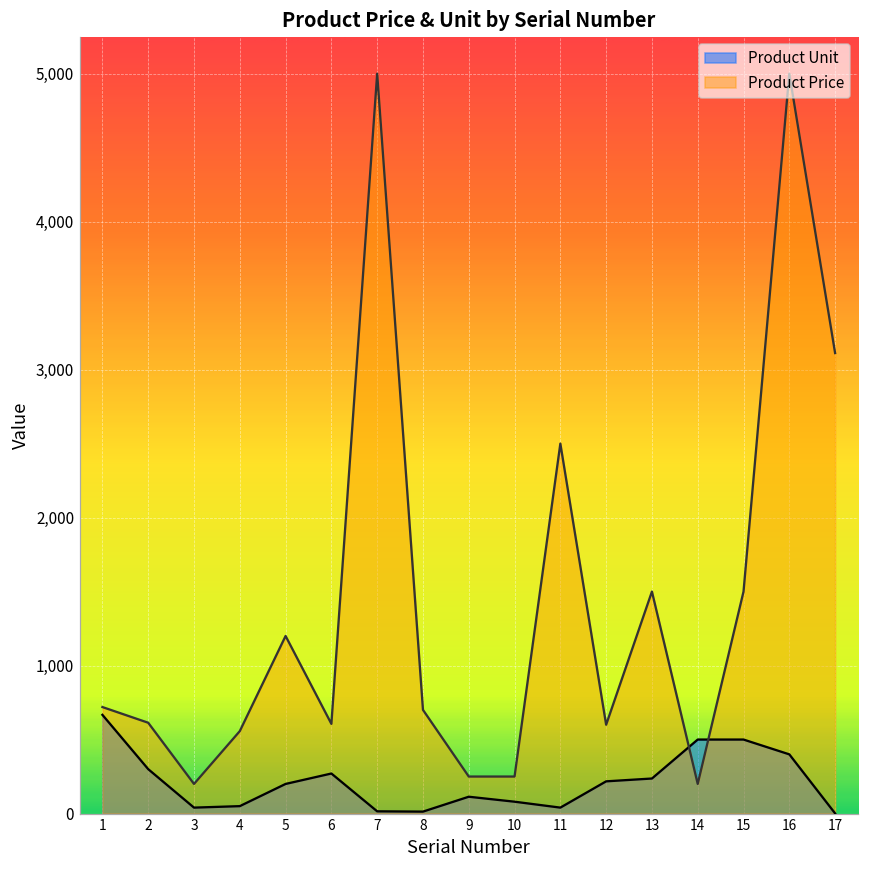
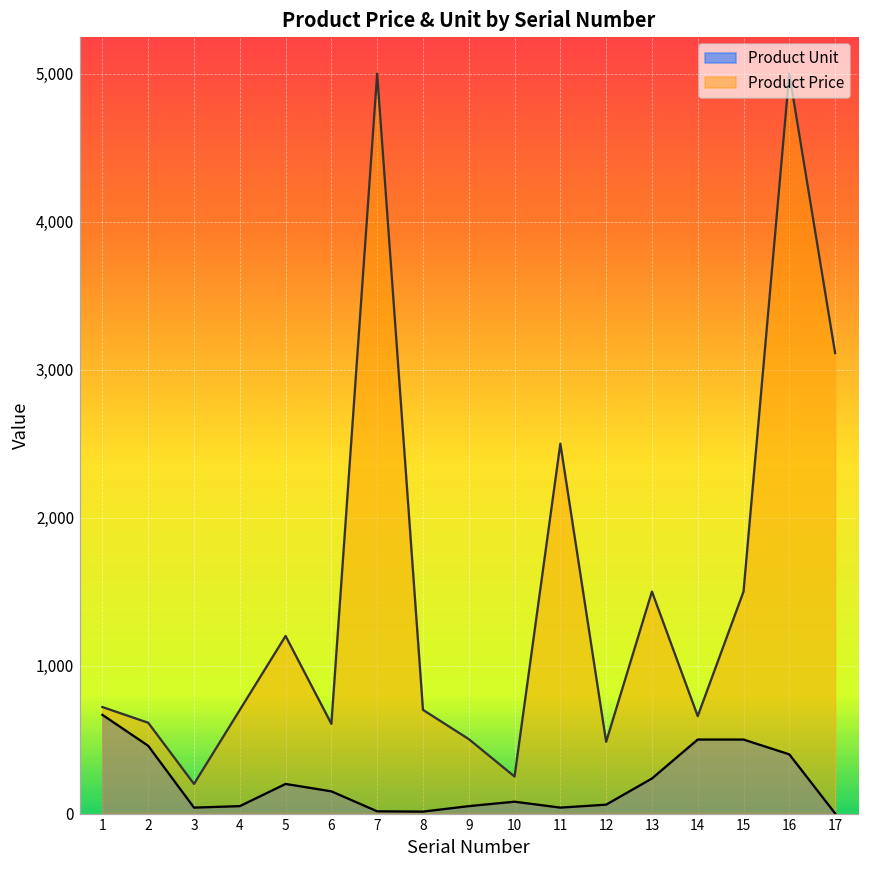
Product Unit, 2: 300 -> 460
Product Price, 4: 560 -> 700
Product Unit, 6: 270 -> 150
Product Unit, 9: 110 -> 50
Product Price, 9: 250 -> 500
Product Unit, 12: 220 -> 60
Product Price, 12: 600 -> 480
Product Price, 14: 200 -> 660
